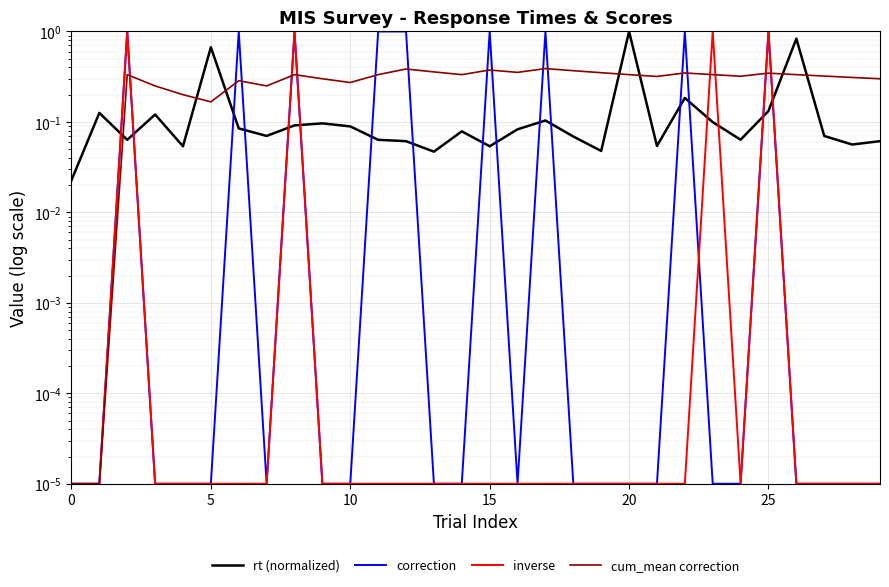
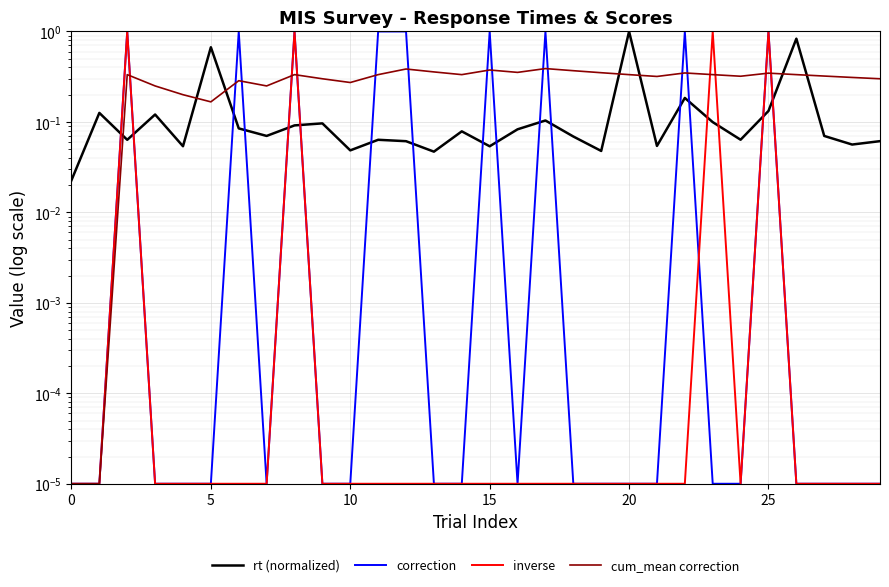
rt (normalized), 10: 0.09 -> 0.05
